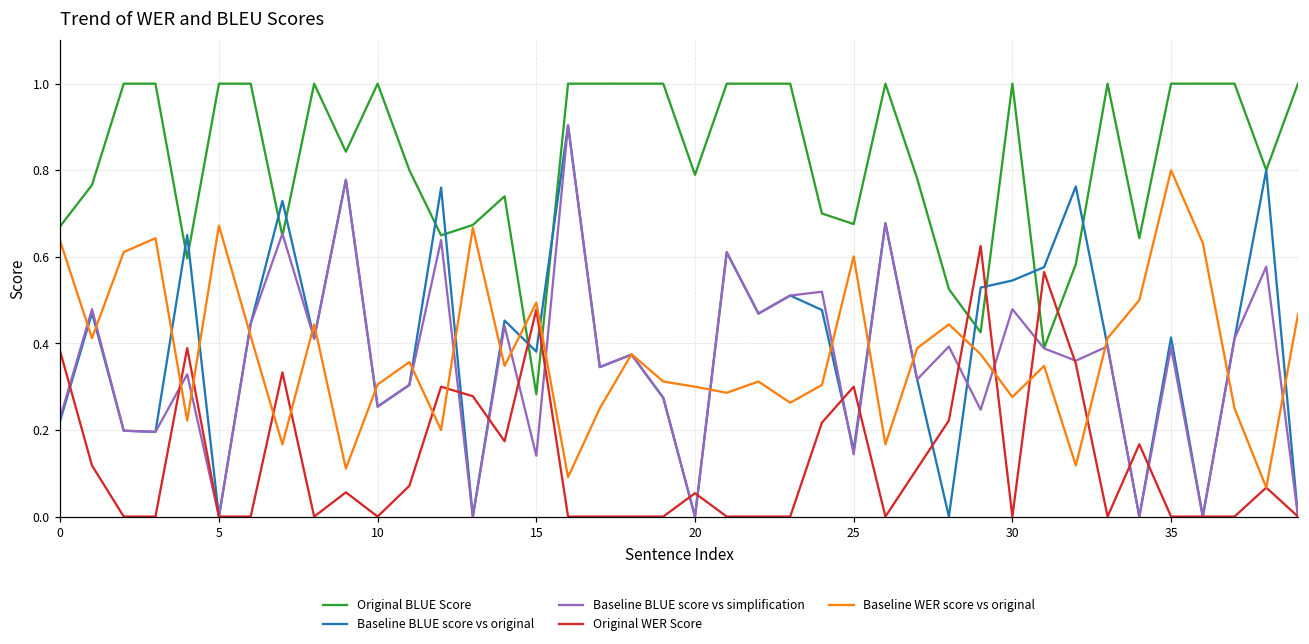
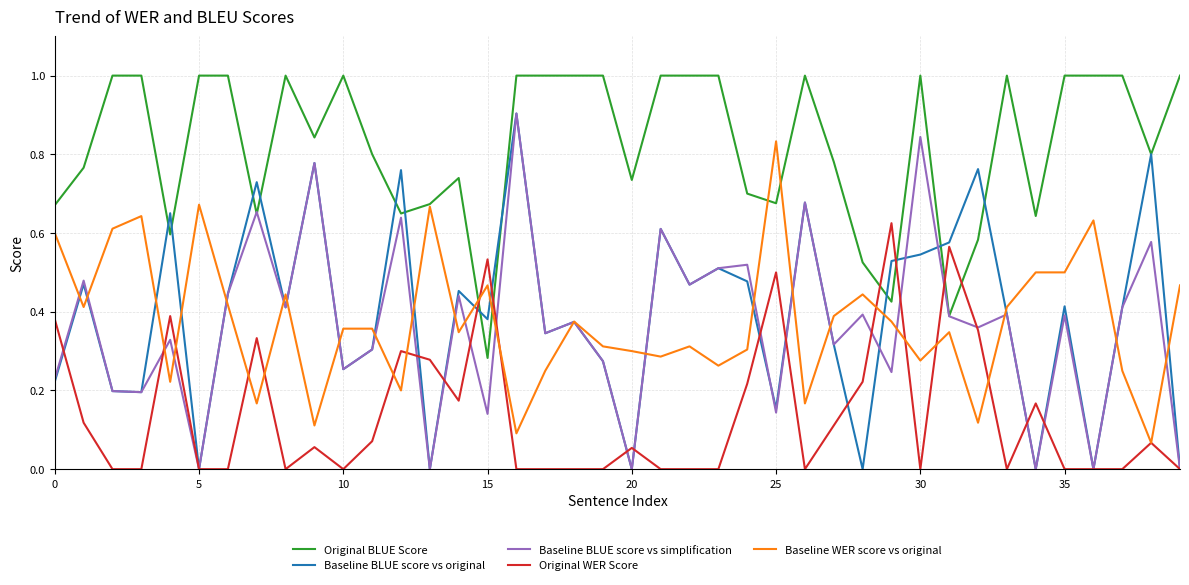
Baseline WER score vs original, 0: 0.64 -> 0.60
Baseline WER score vs original, 10: 0.31 -> 0.36
Original WER Score, 15: 0.48 -> 0.53
Baseline WER score vs original, 15: 0.49 -> 0.47
Original BLUE Score, 20: 0.79 -> 0.73
Original WER Score, 25: 0.3 -> 0.5
Baseline WER score vs original, 25: 0.60 -> 0.83
Baseline BLUE score vs simplification, 30: 0.48 -> 0.84
Baseline WER score vs original, 35: 0.8 -> 0.5
